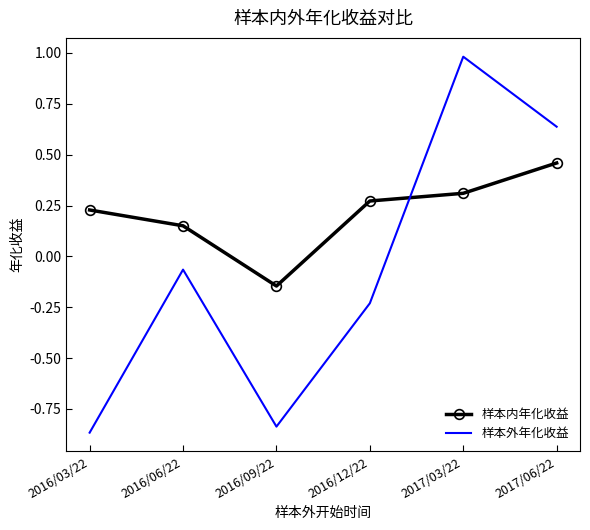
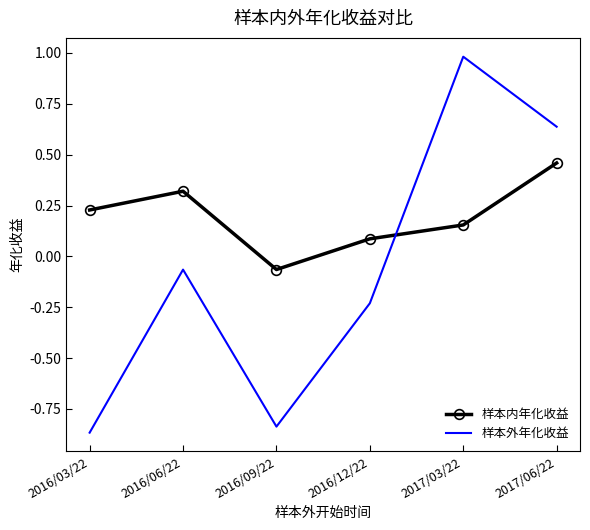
样本内年化收益, 2016/06/22: 0.15 -> 0.32
样本内年化收益, 2016/09/22: -0.15 -> -0.06
样本内年化收益, 2016/12/22: 0.27 -> 0.09
样本内年化收益, 2017/03/22: 0.31 -> 0.15
